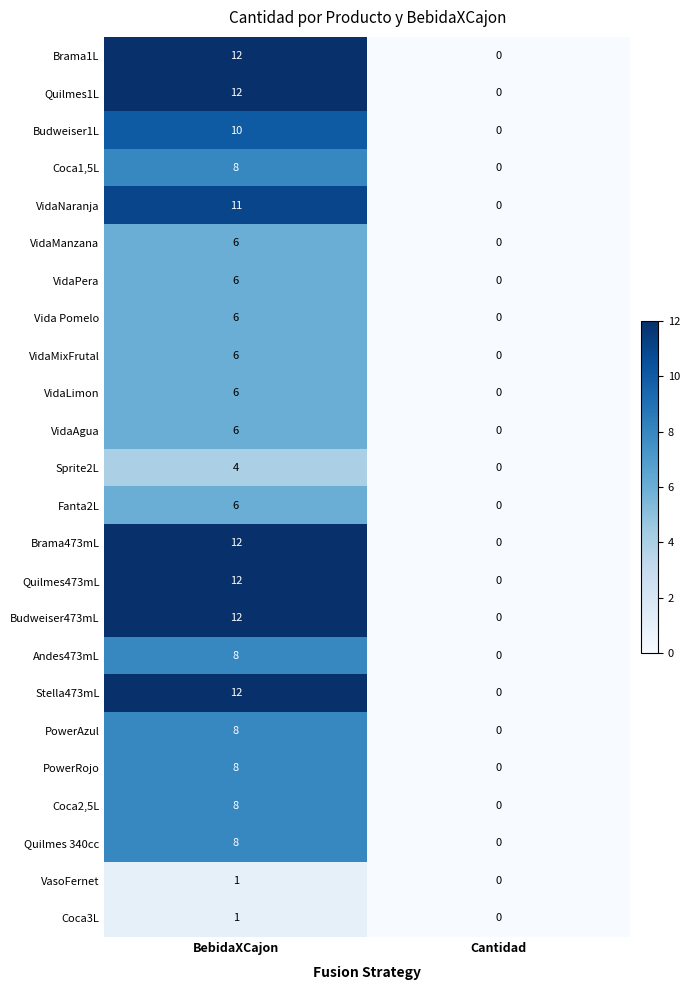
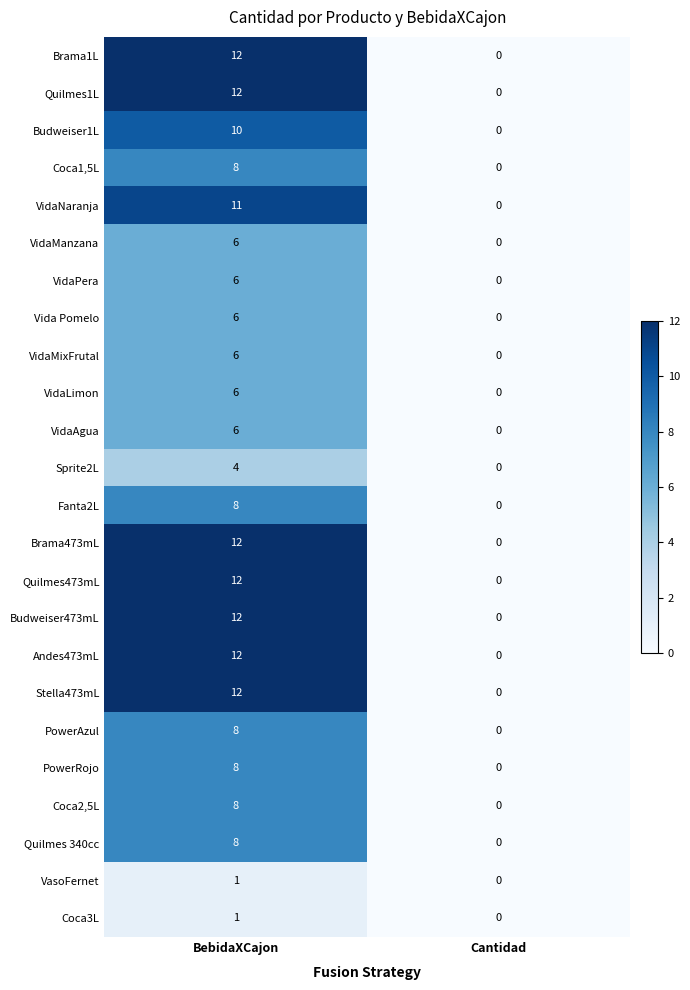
Fanta2L, BebidaXCajon: 6 -> 8
Andes473mL, BebidaXCajon: 8 -> 12
